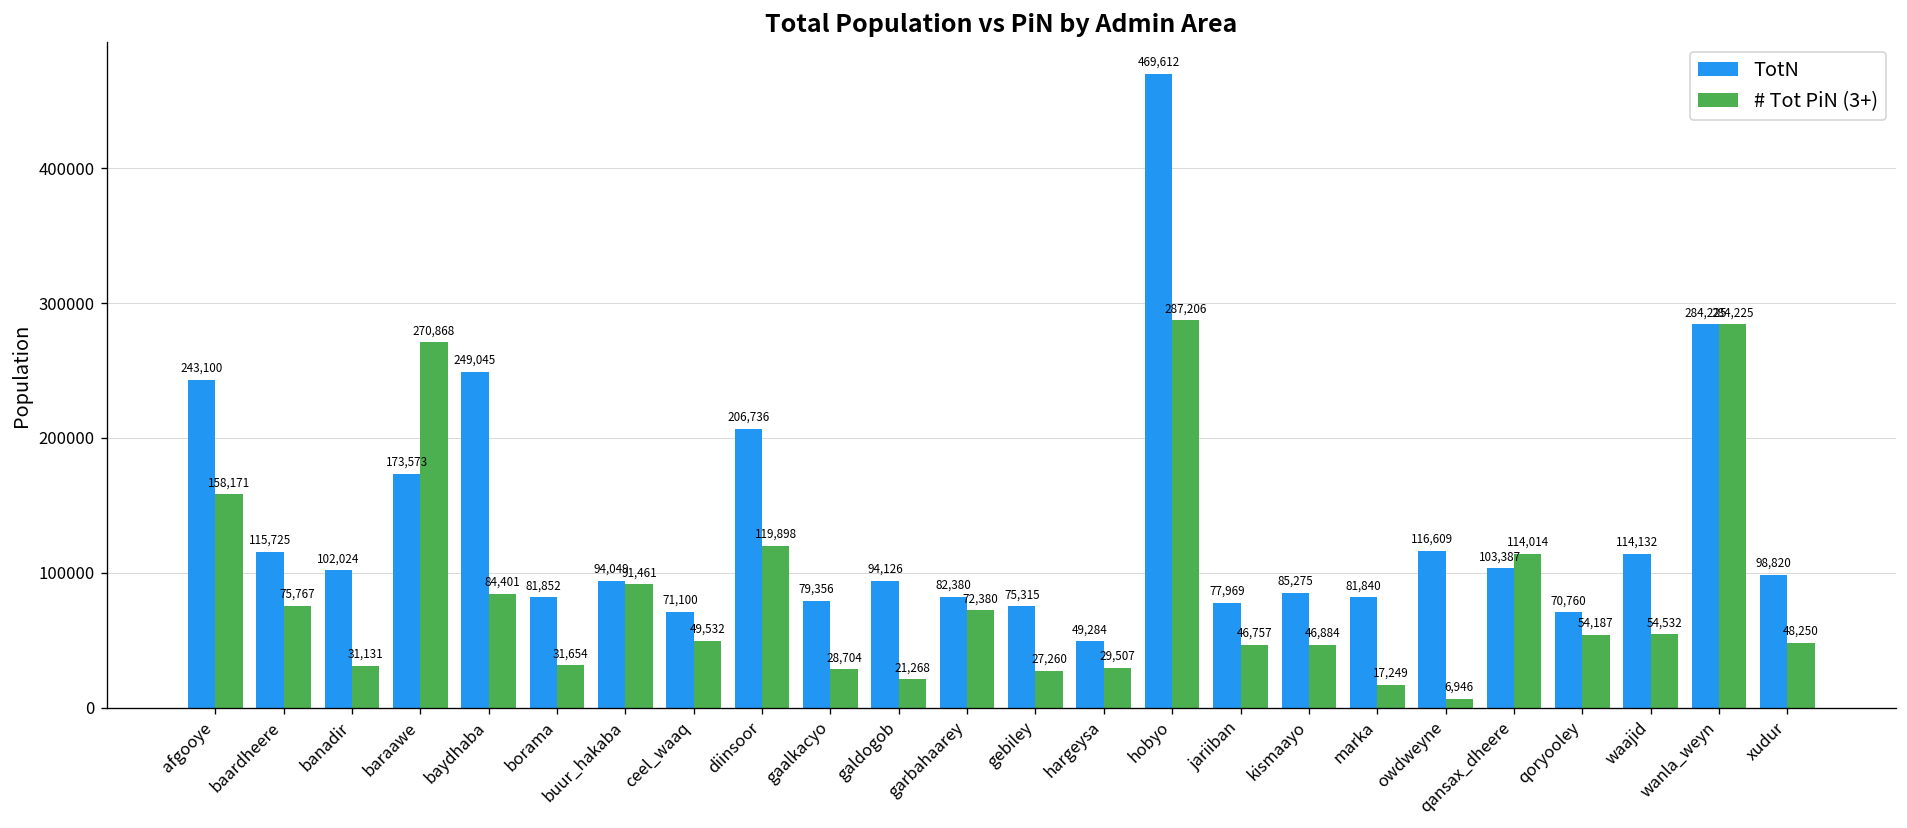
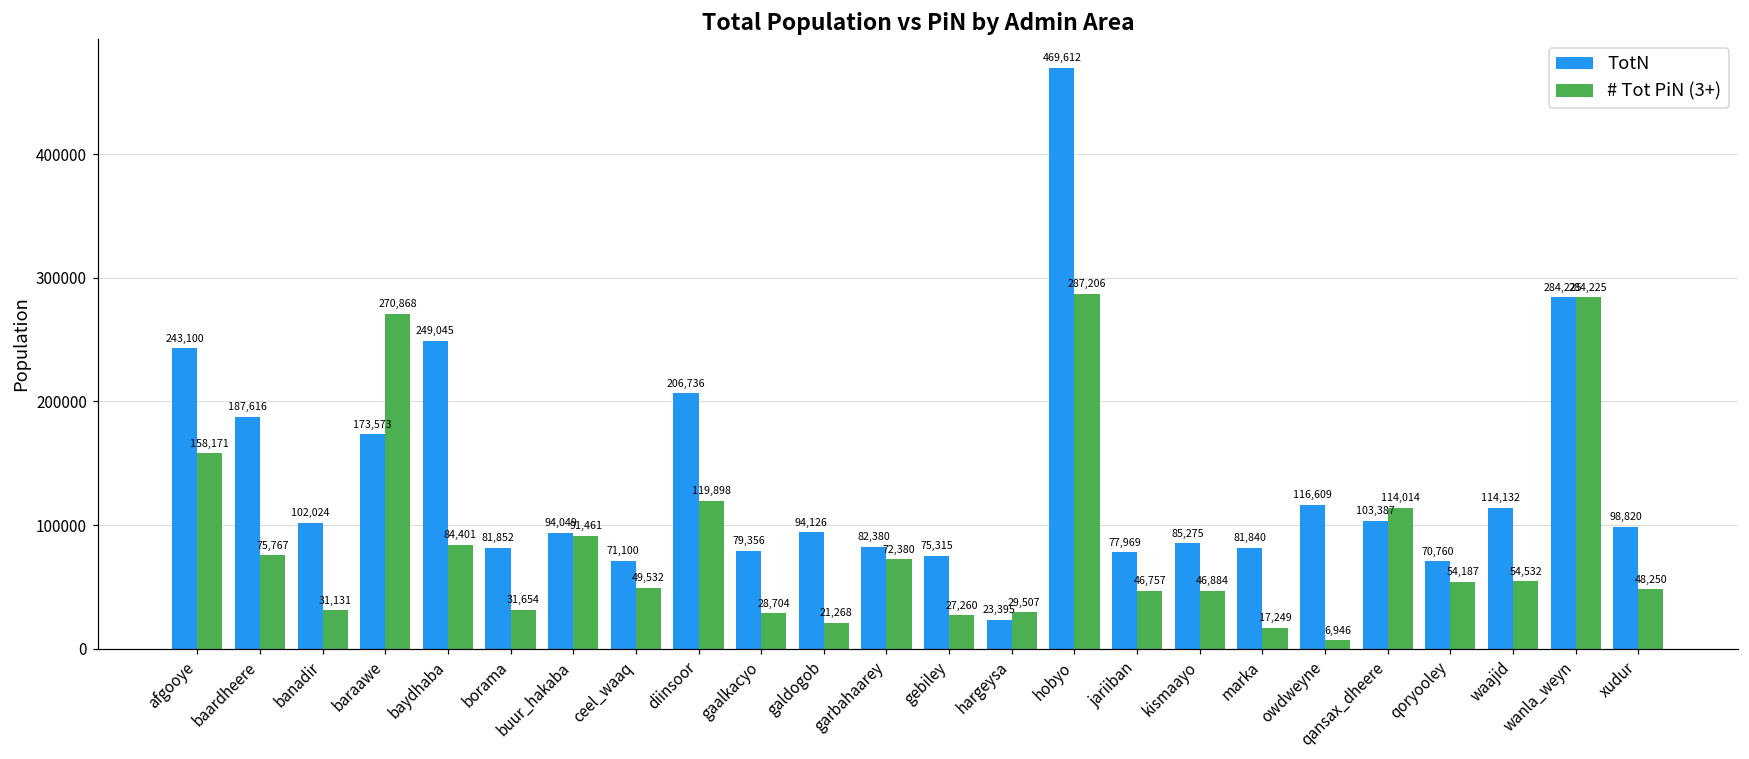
TotN, baardheere: 115,725 -> 187,616
TotN, hargeysa: 49,284 -> 23,395
